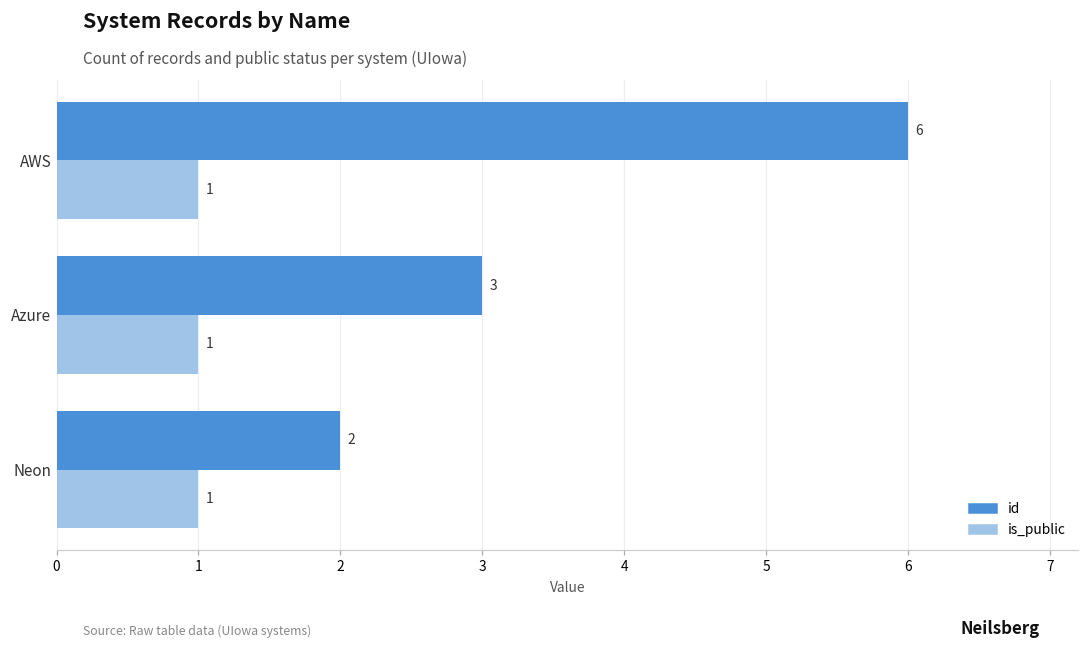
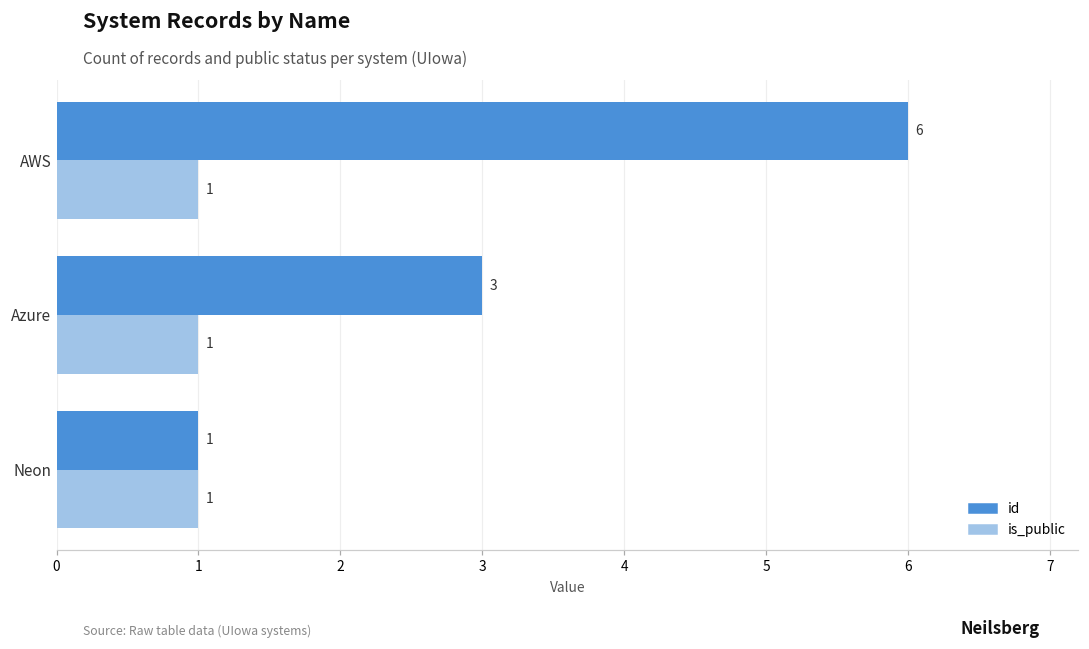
id, Neon: 2 -> 1
